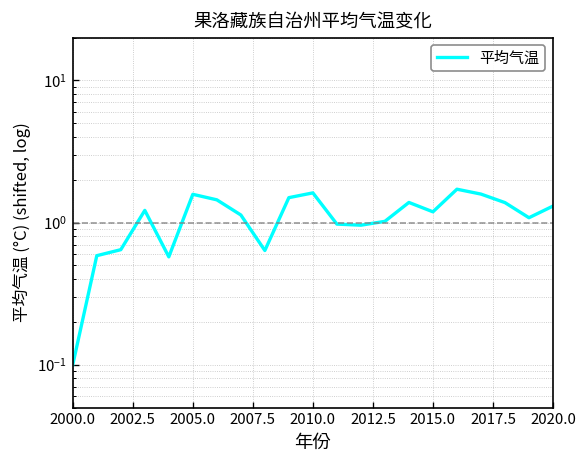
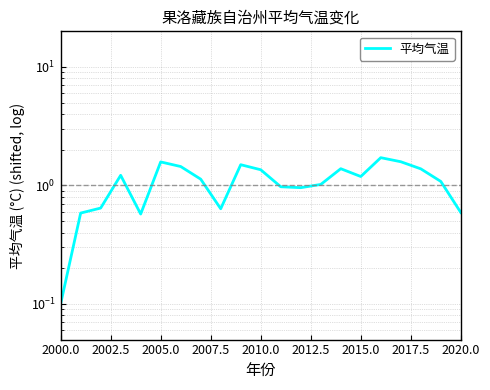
2010.0: 1.6 -> 1.4
2020.0: 1.3 -> 0.6
